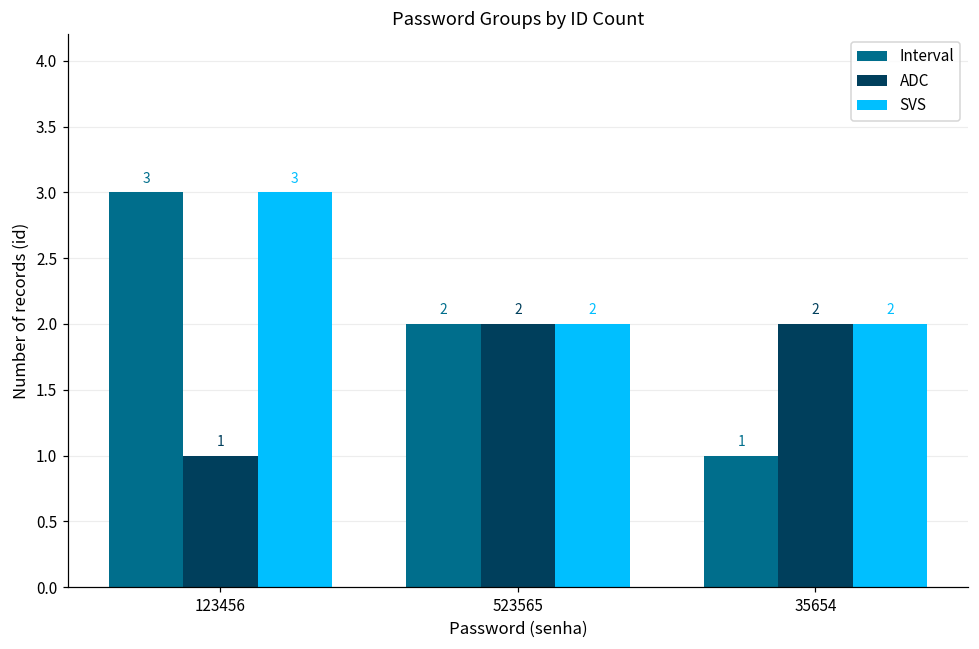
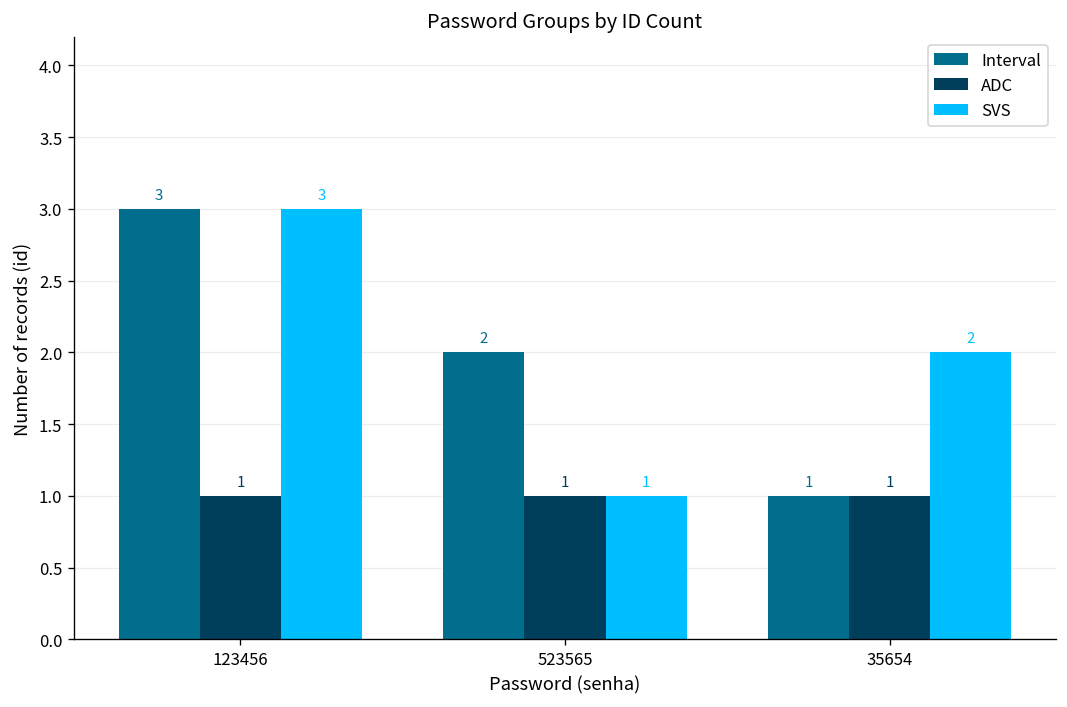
ADC, 523565: 2 -> 1
SVS, 523565: 2 -> 1
ADC, 35654: 2 -> 1
